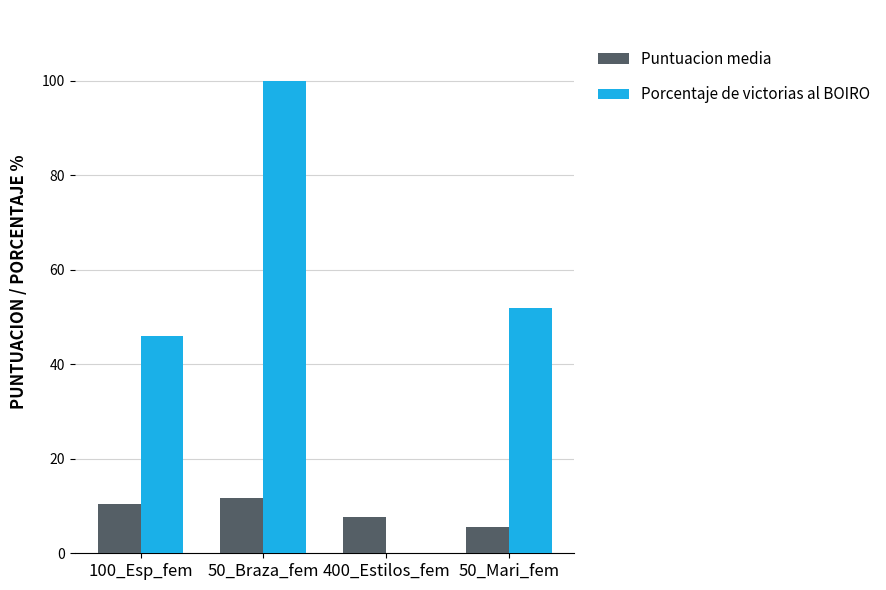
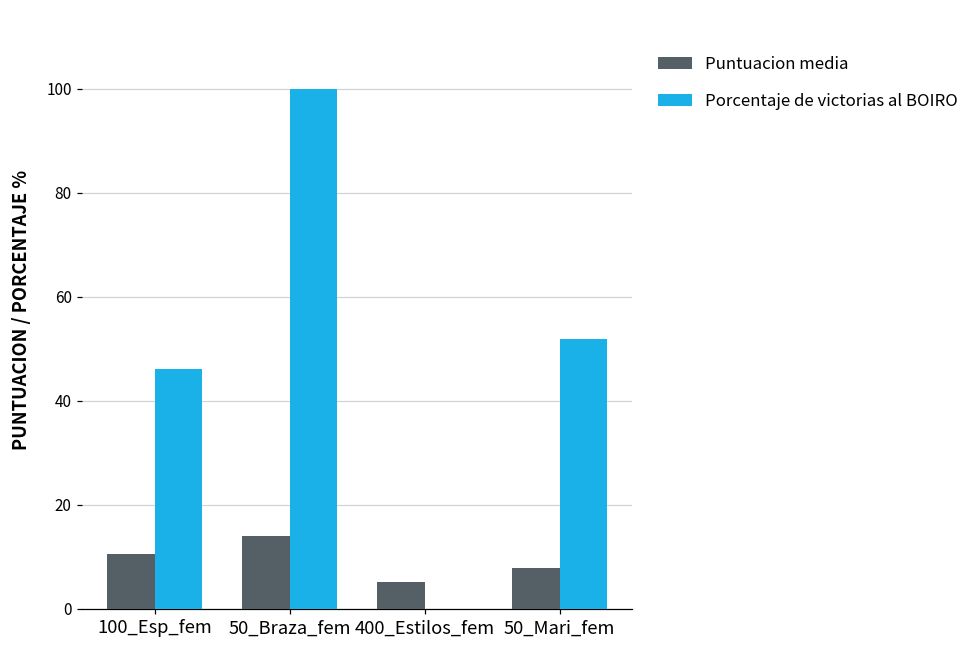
Puntuacion media, 50_Braza_fem: 12 -> 14
Puntuacion media, 400_Estilos_fem: 8 -> 5
Puntuacion media, 50_Mari_fem: 6 -> 8
